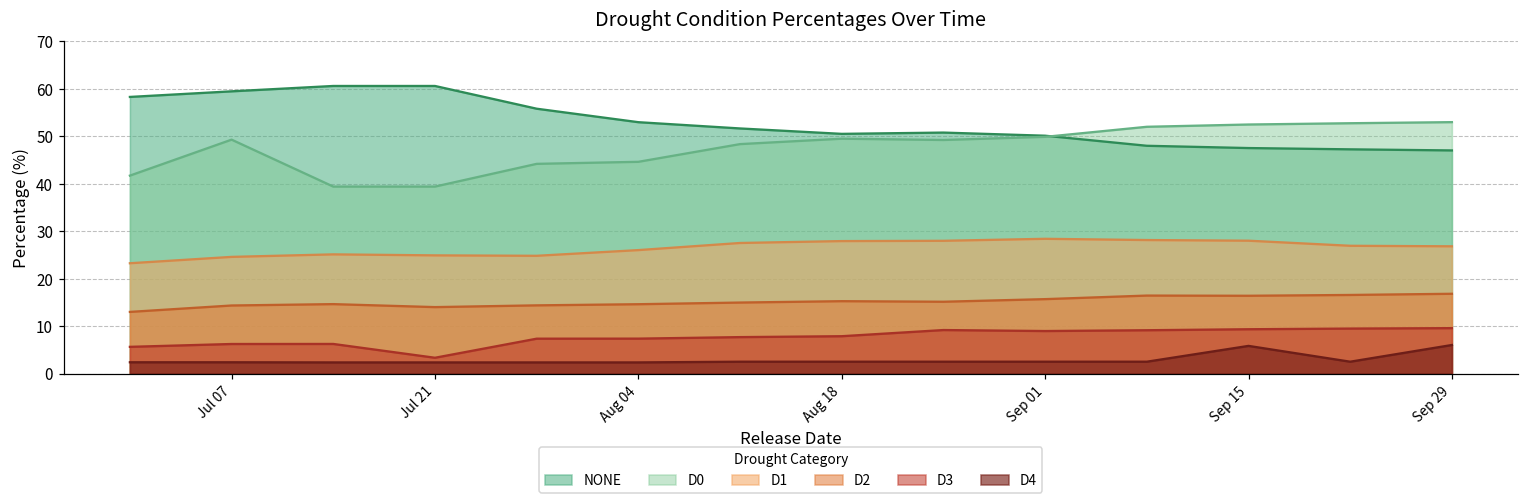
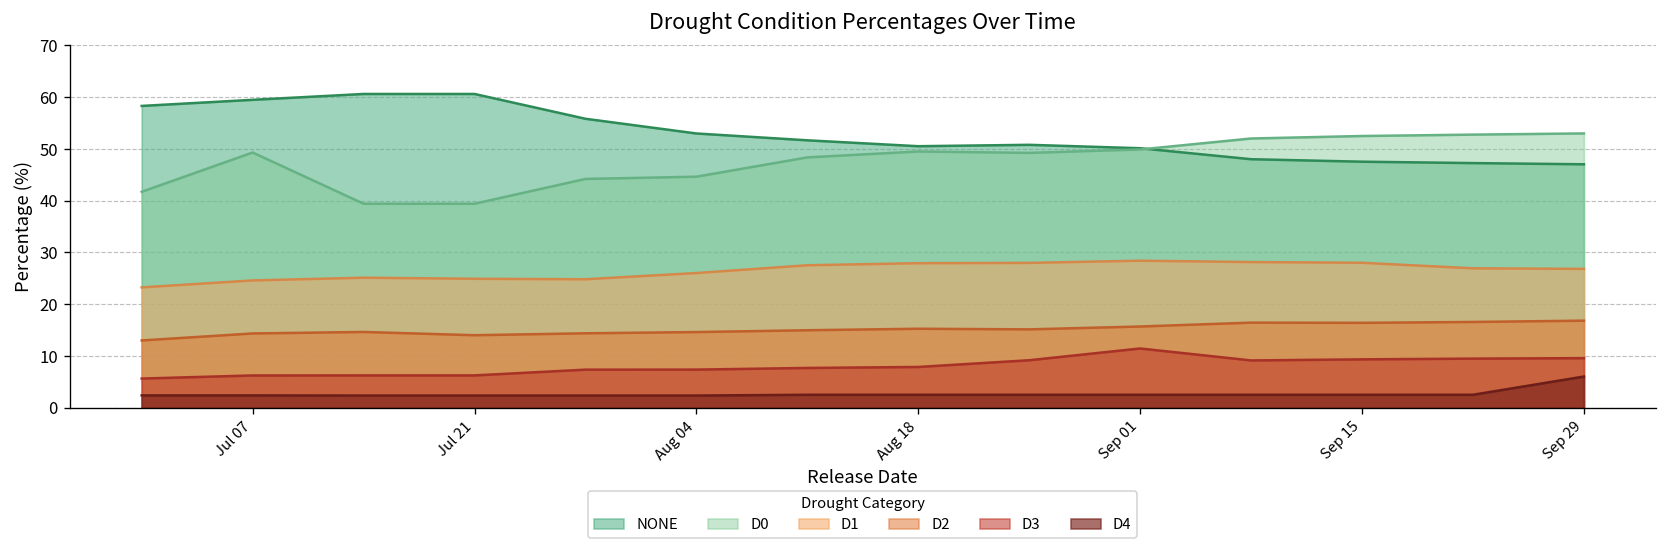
D3, Jul 21: 3 -> 6
D3, Sep 01: 9 -> 11
D4, Sep 15: 6 -> 3
